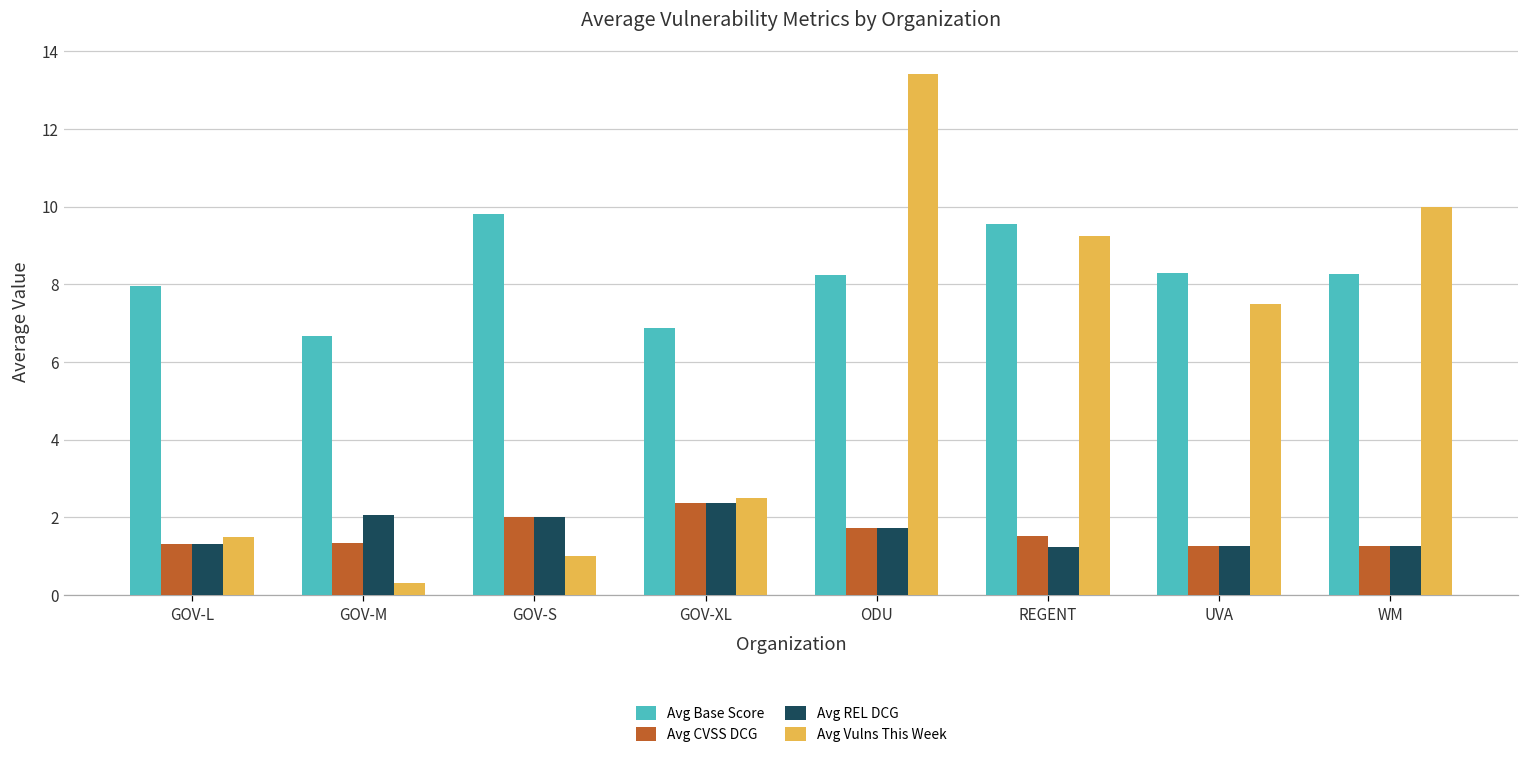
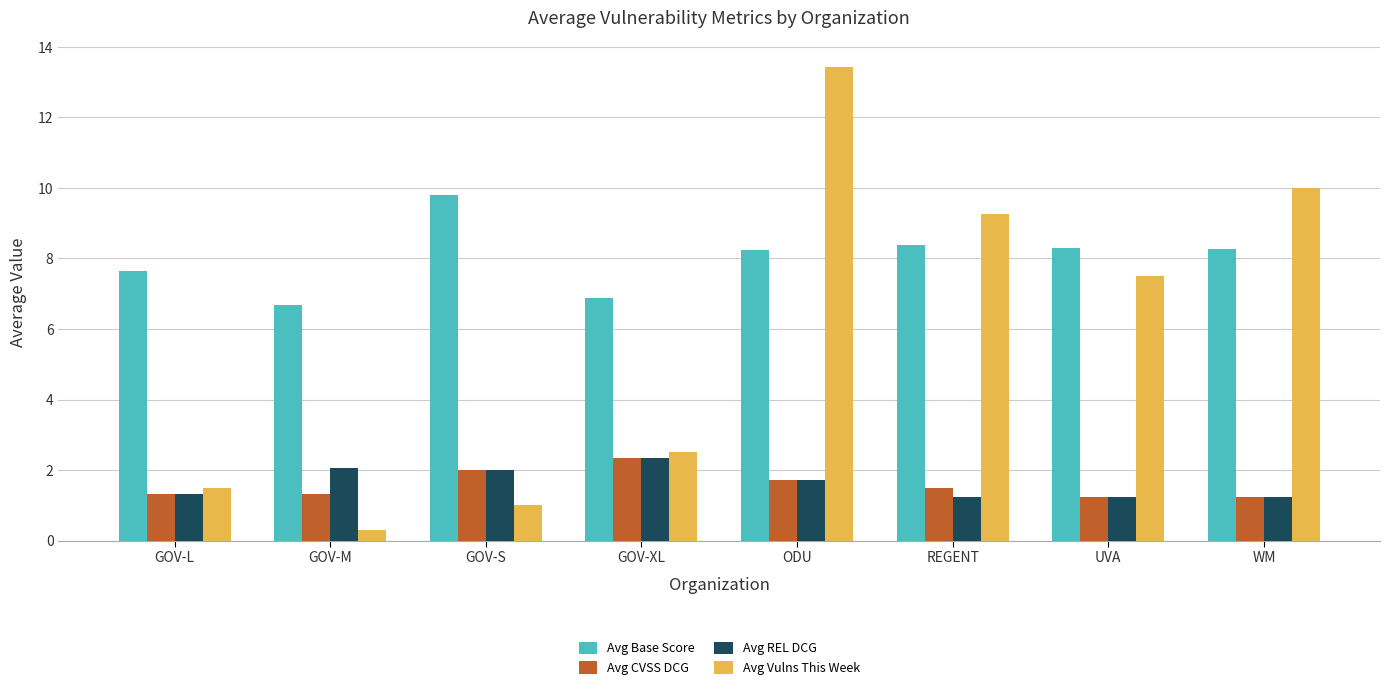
Avg Base Score, GOV-L: 8.0 -> 7.7
Avg Base Score, REGENT: 9.5 -> 8.4
